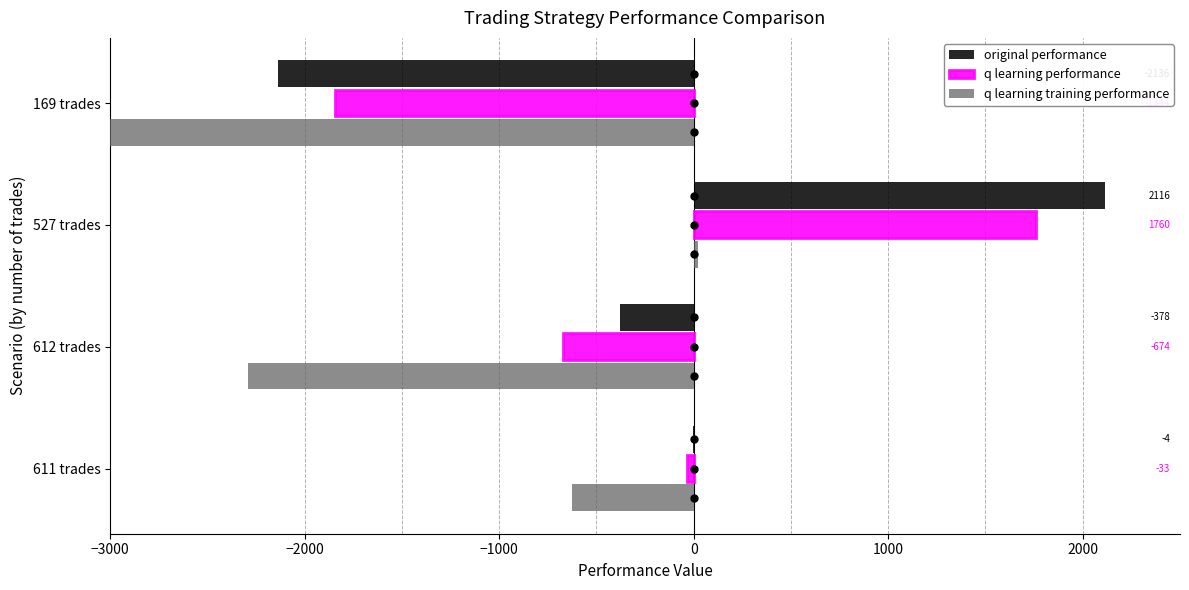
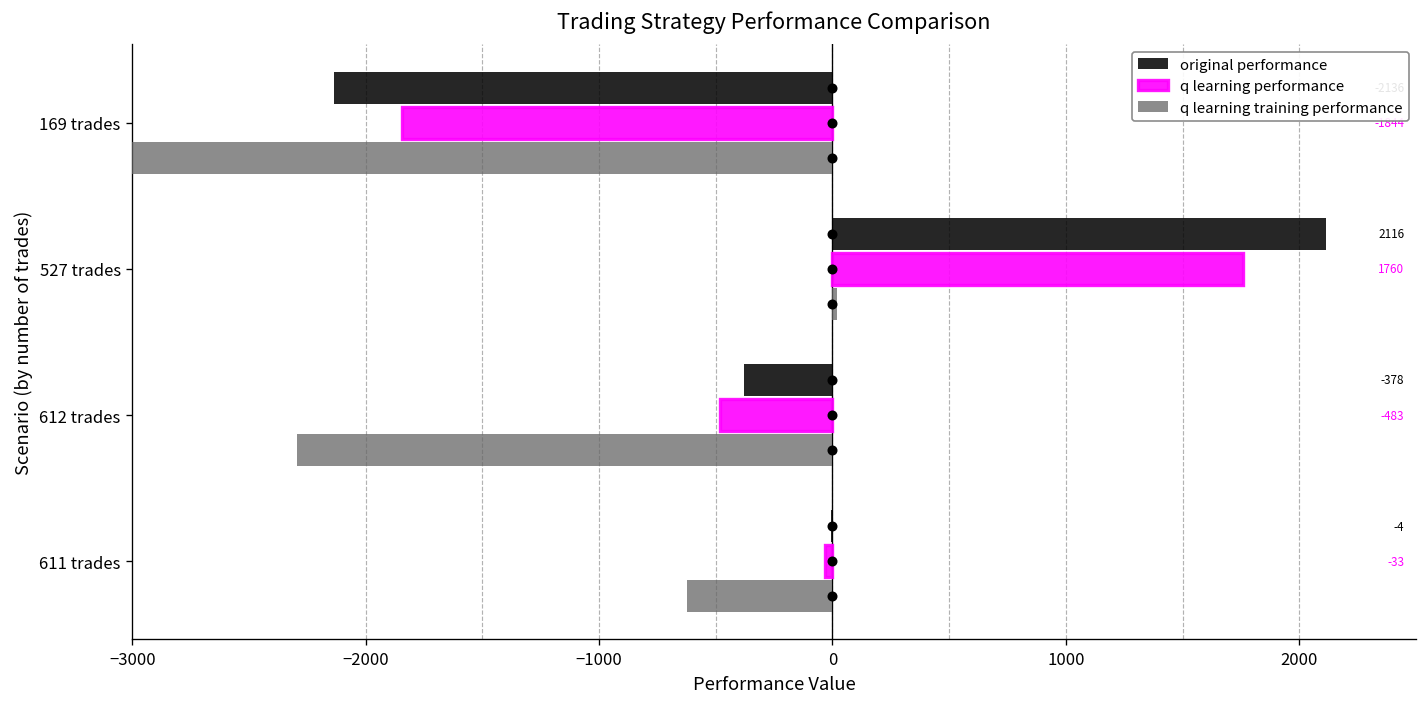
q learning performance, 612 trades: -674 -> -483
